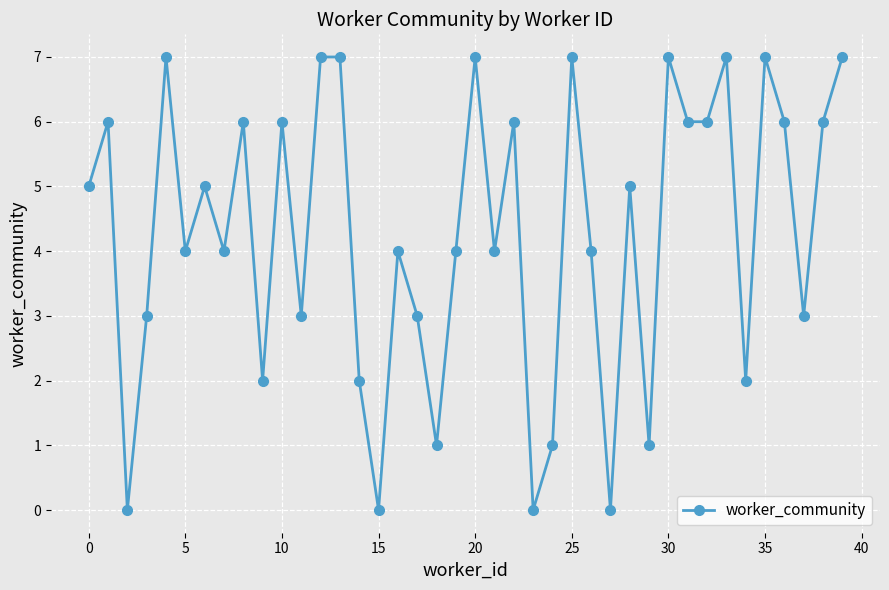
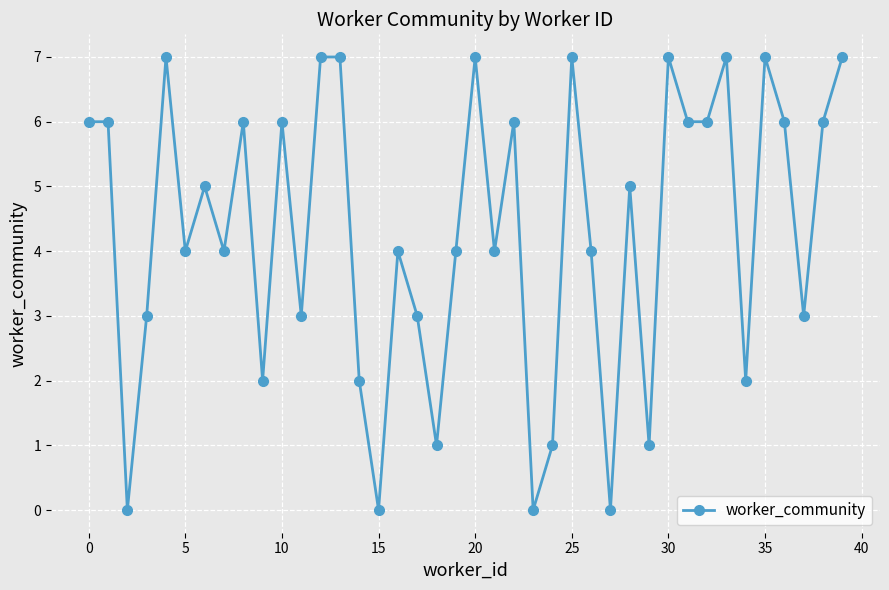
0: 5 -> 6
